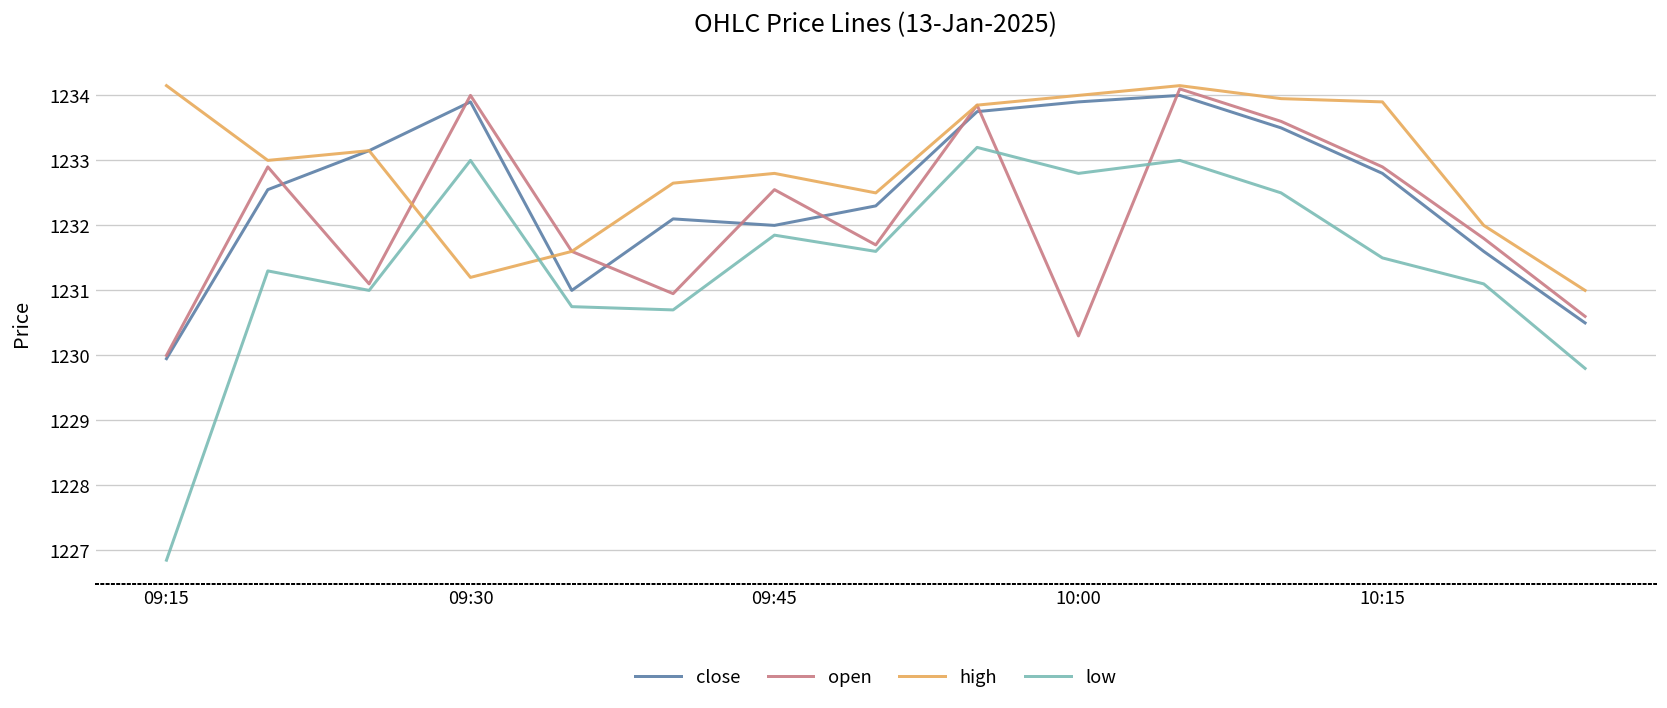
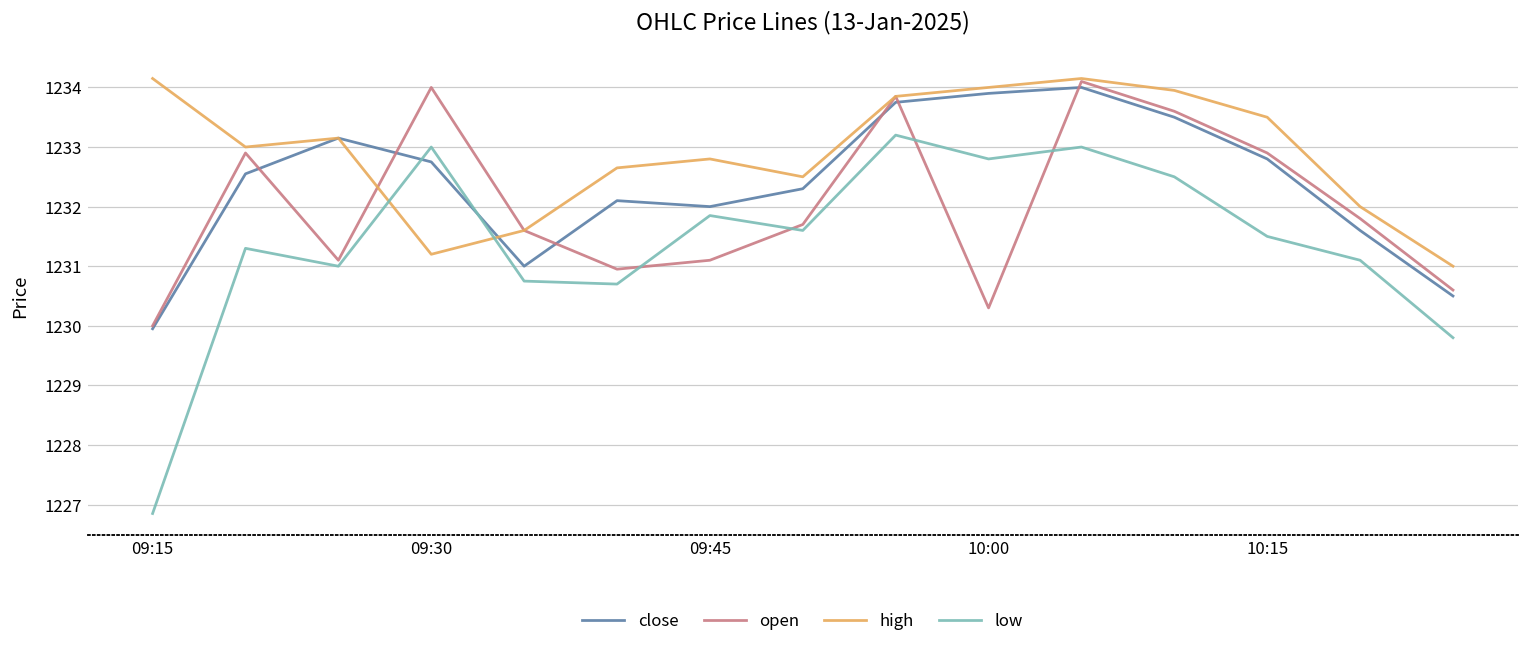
close, 09:30: 1233.9 -> 1232.8
open, 09:45: 1232.6 -> 1231.1
high, 10:15: 1233.9 -> 1233.5
